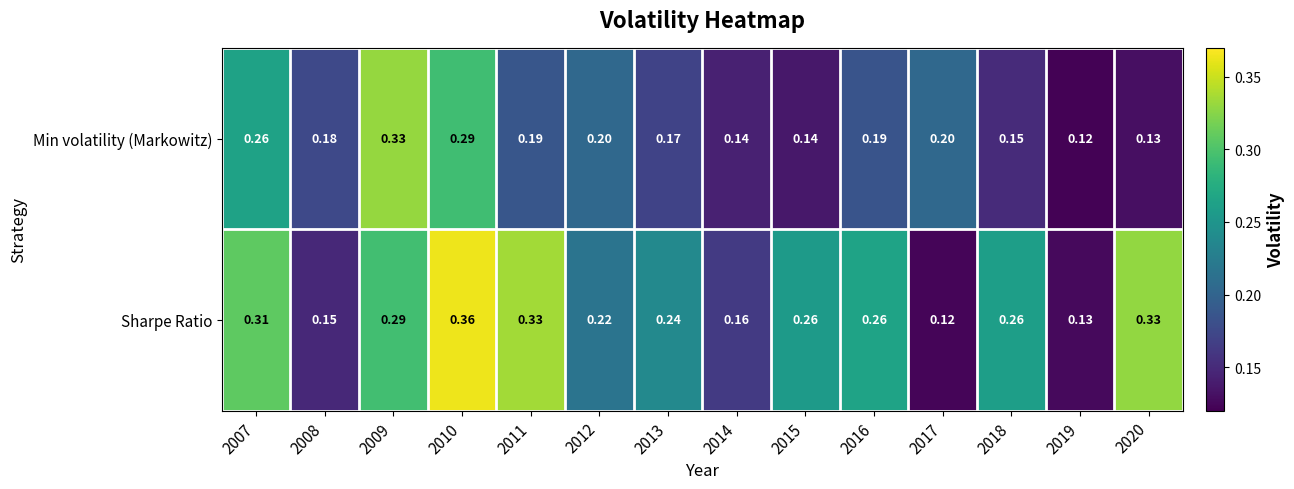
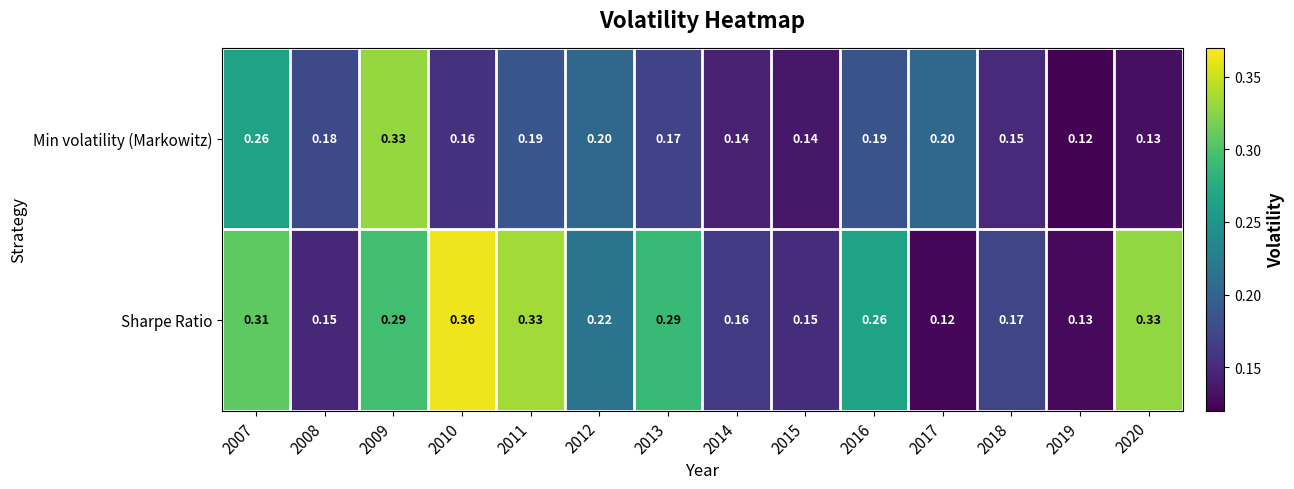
Min volatility (Markowitz), 2010: 0.29 -> 0.16
Sharpe Ratio, 2013: 0.24 -> 0.29
Sharpe Ratio, 2015: 0.26 -> 0.15
Sharpe Ratio, 2018: 0.26 -> 0.17
